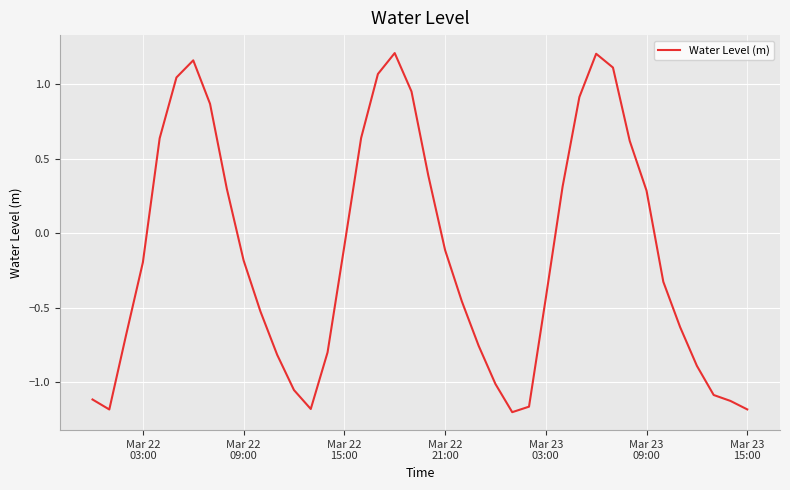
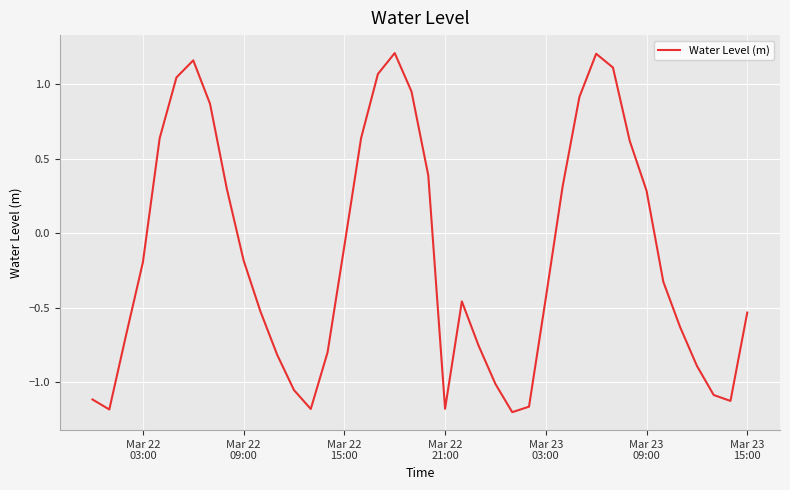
Mar 22 21:00: -0.11 -> -1.18
Mar 23 15:00: -1.18 -> -0.53
